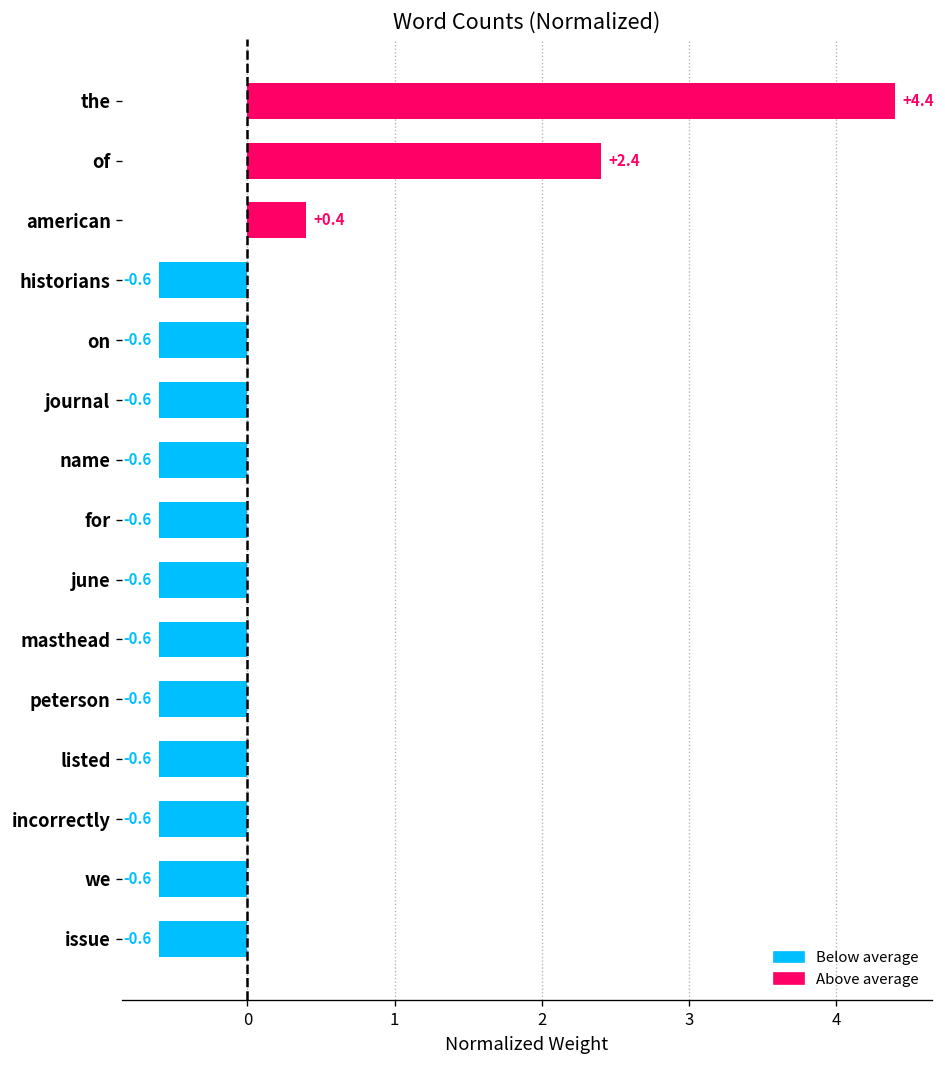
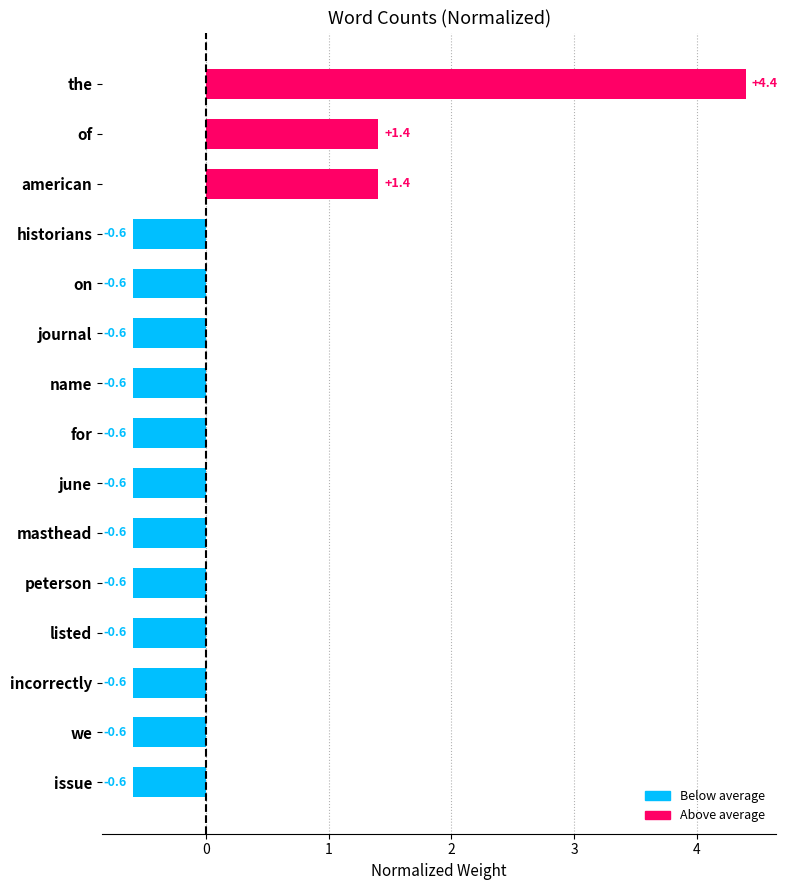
of: +2.4 -> +1.4
american: +0.4 -> +1.4
